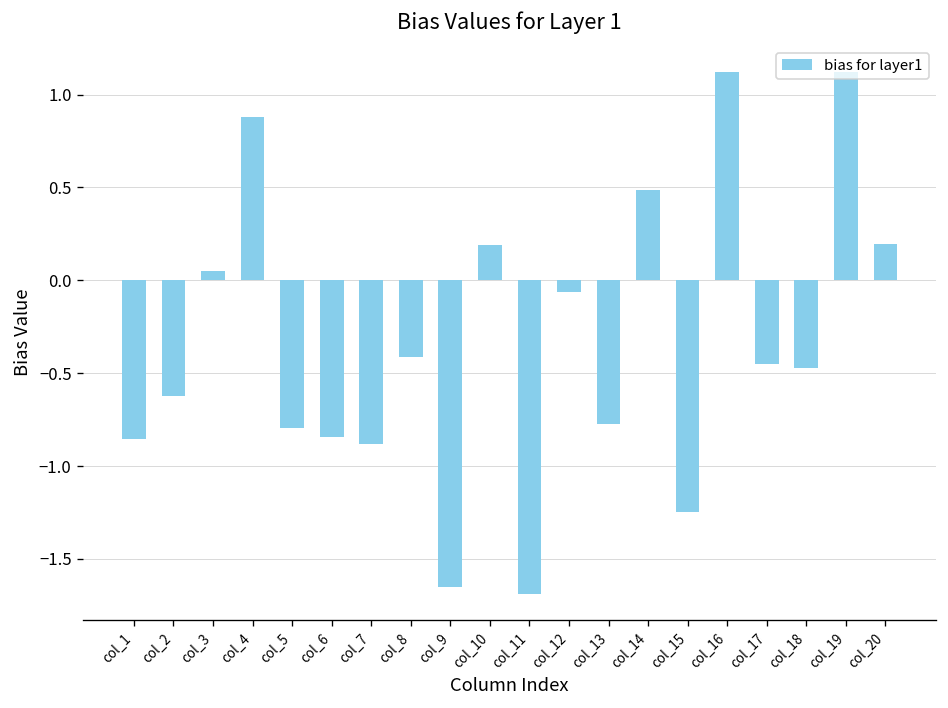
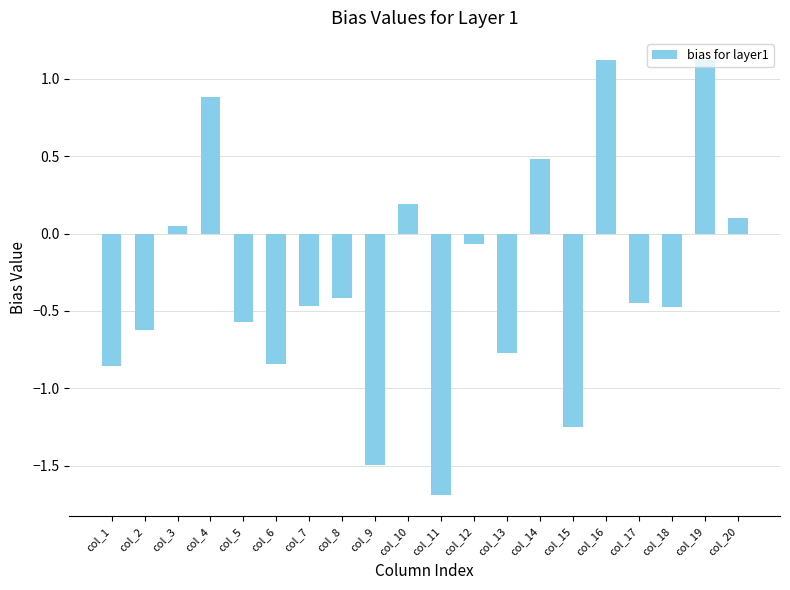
col_5: -0.79 -> -0.57
col_7: -0.88 -> -0.47
col_9: -1.65 -> -1.50
col_20: 0.20 -> 0.10
